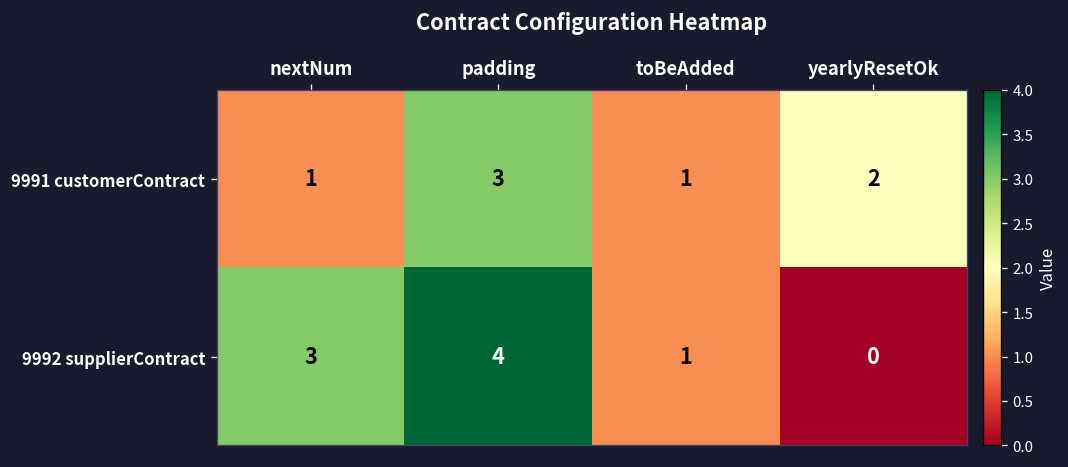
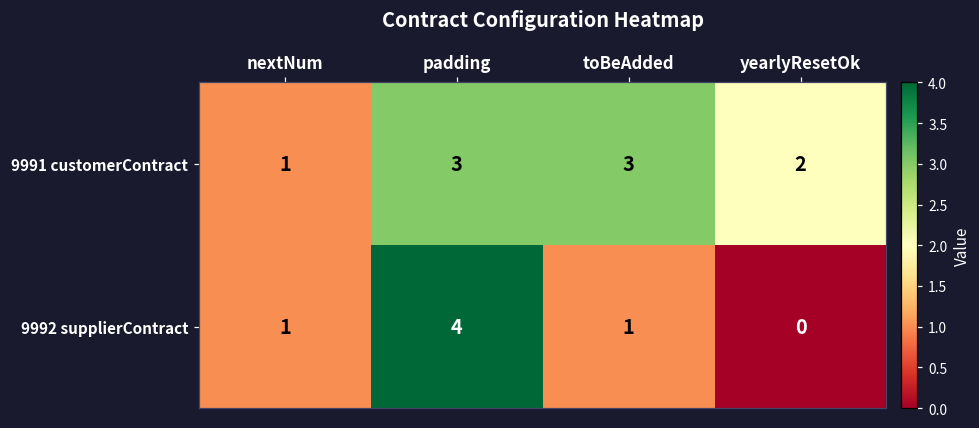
9991 customerContract, toBeAdded: 1 -> 3
9992 supplierContract, nextNum: 3 -> 1
